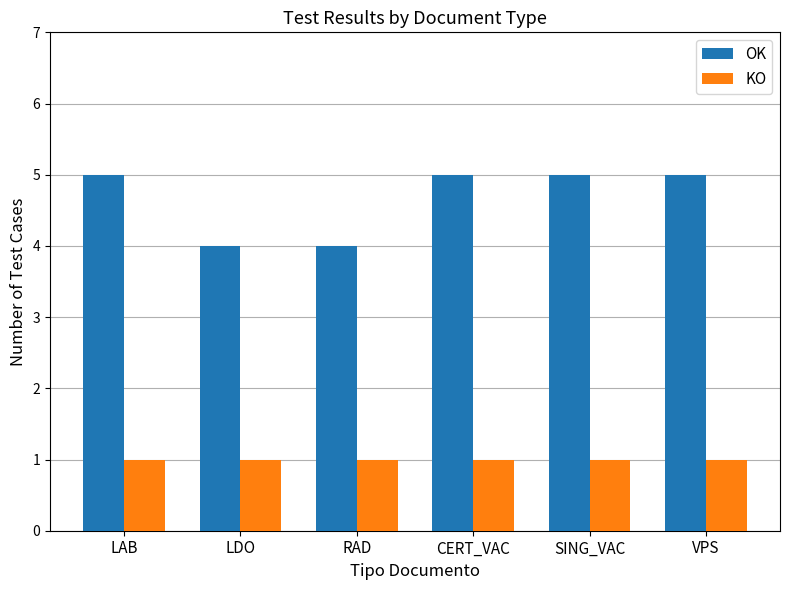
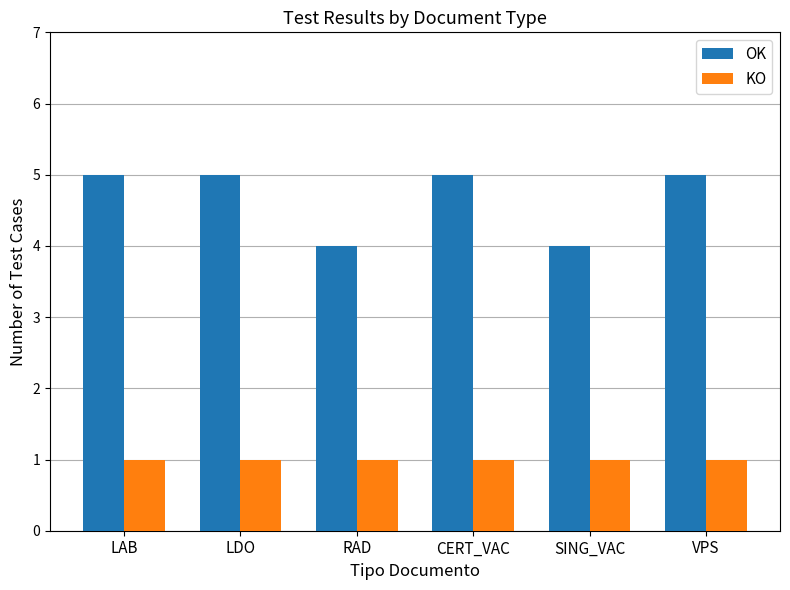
OK, LDO: 4 -> 5
OK, SING_VAC: 5 -> 4
